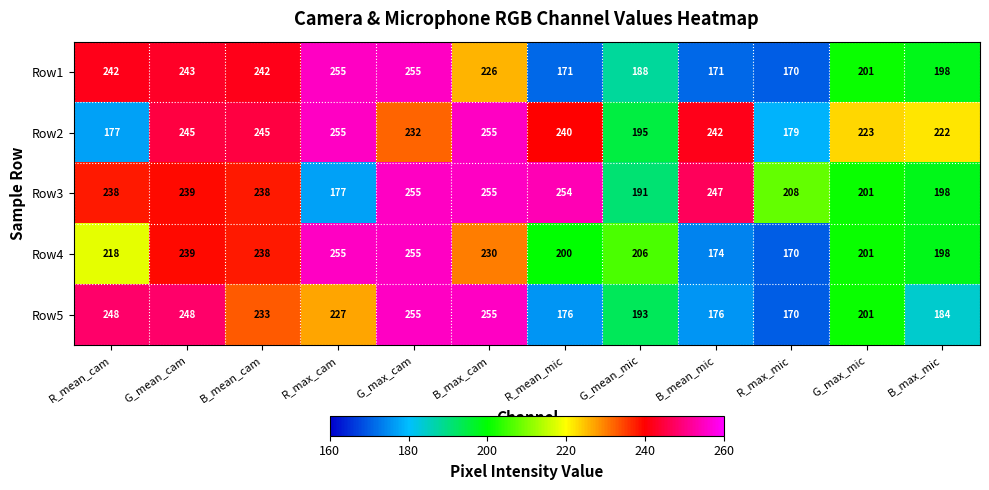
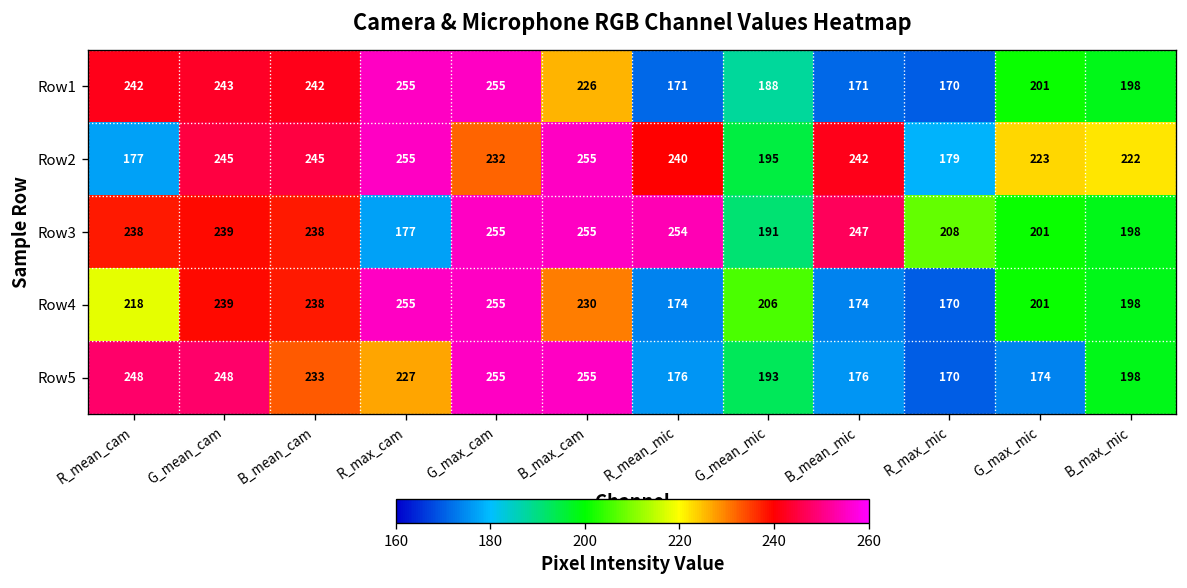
Row4, R_mean_mic: 200 -> 174
Row5, G_max_mic: 201 -> 174
Row5, B_max_mic: 184 -> 198
